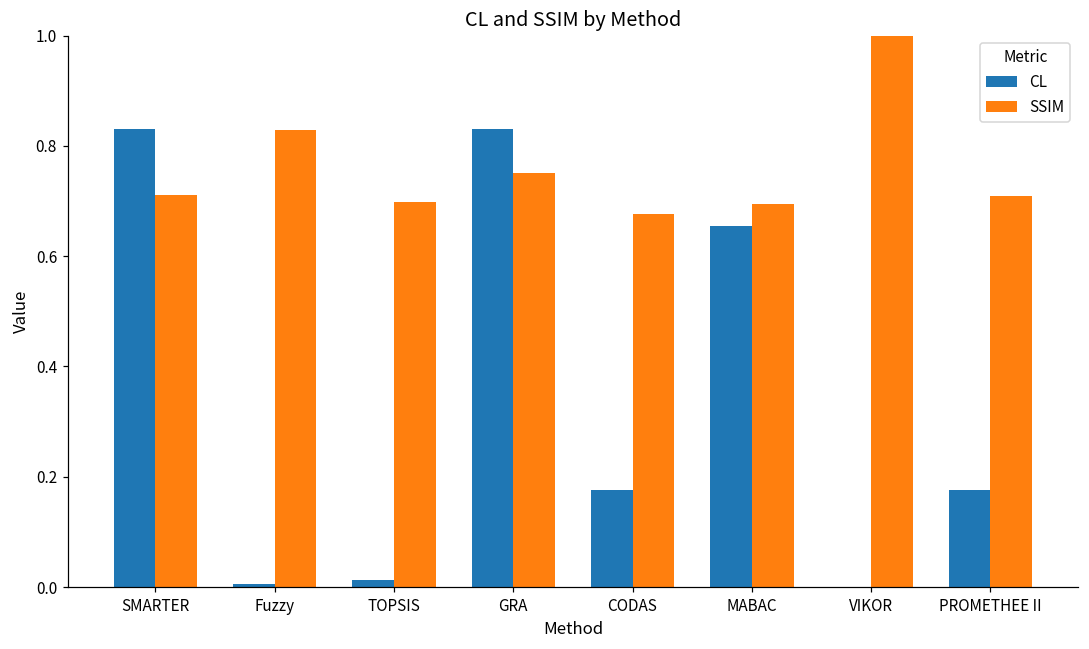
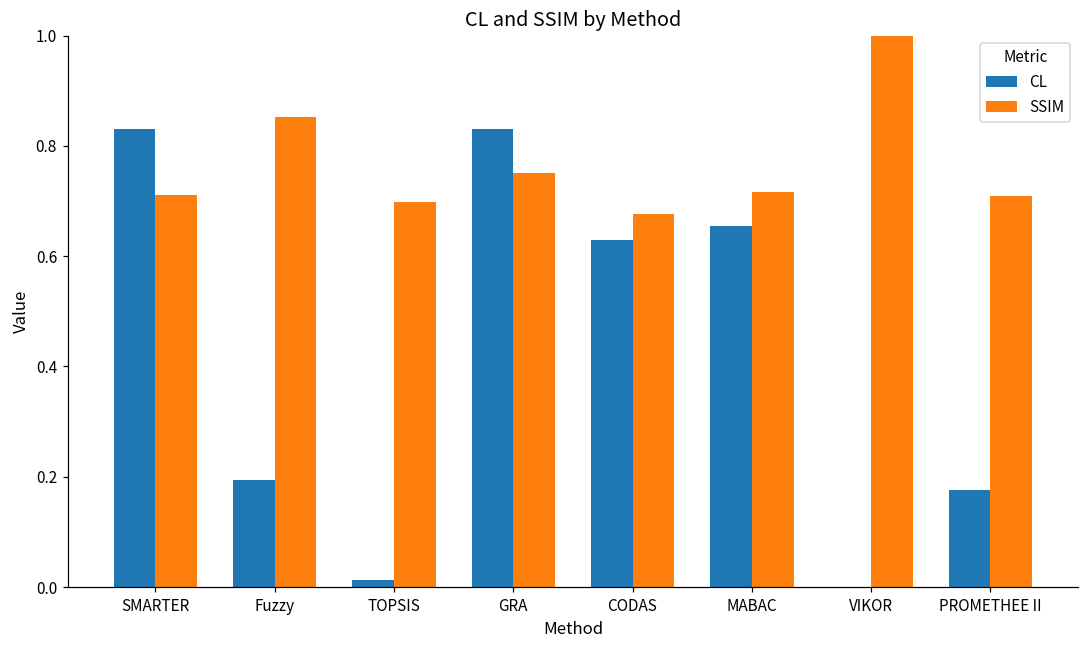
CL, Fuzzy: 0.01 -> 0.19
SSIM, Fuzzy: 0.83 -> 0.85
CL, CODAS: 0.18 -> 0.63
SSIM, MABAC: 0.70 -> 0.72
